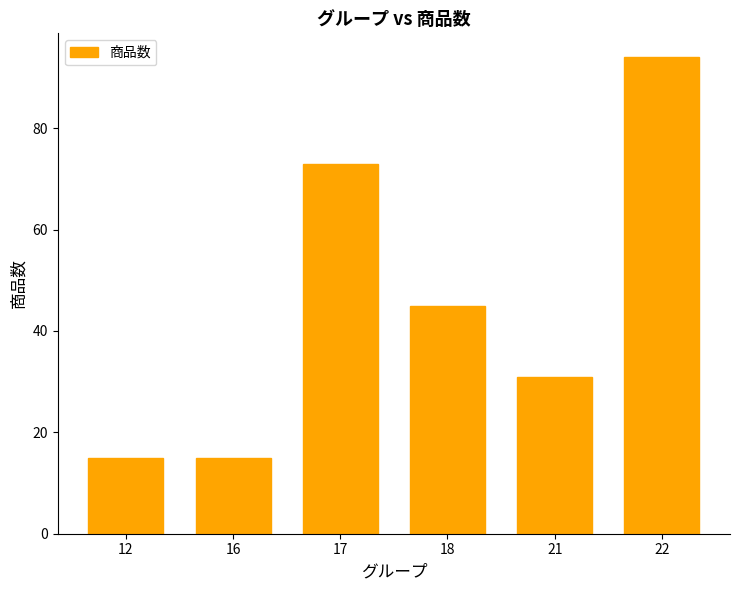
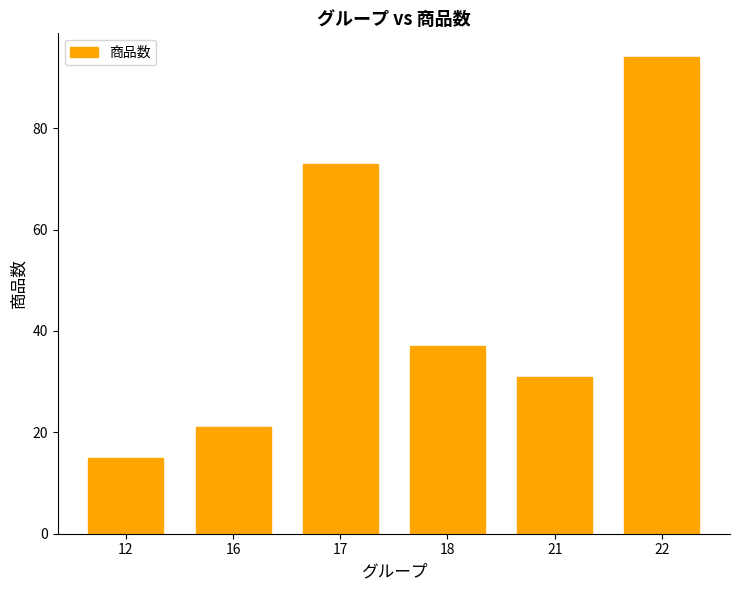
16: 15 -> 21
18: 45 -> 37
